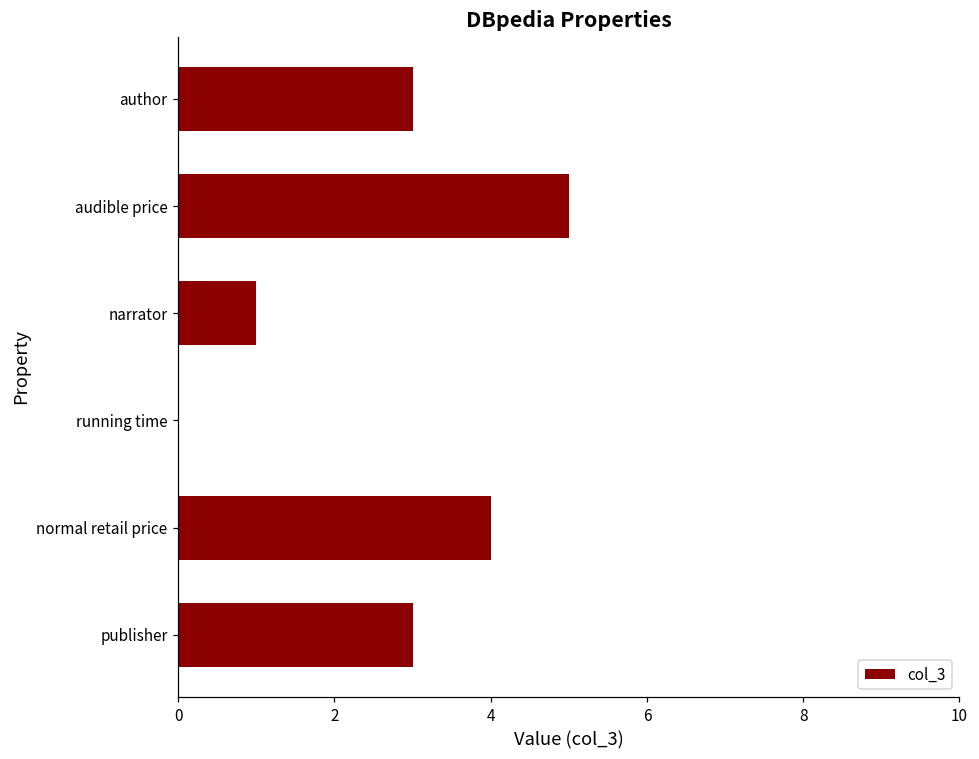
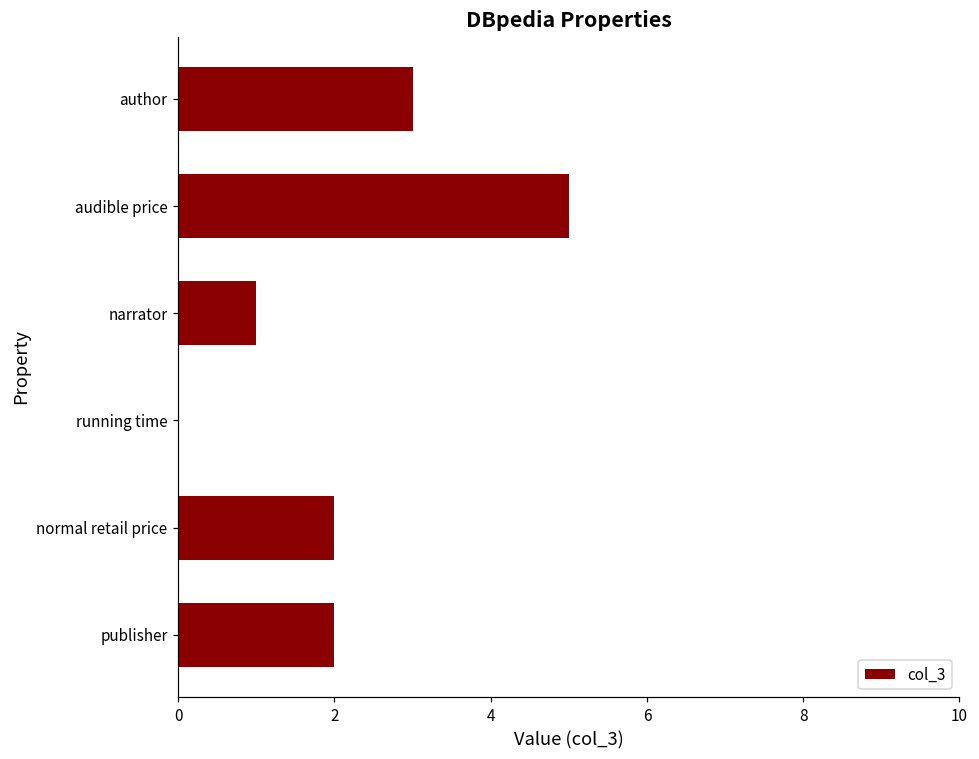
normal retail price: 4 -> 2
publisher: 3 -> 2
